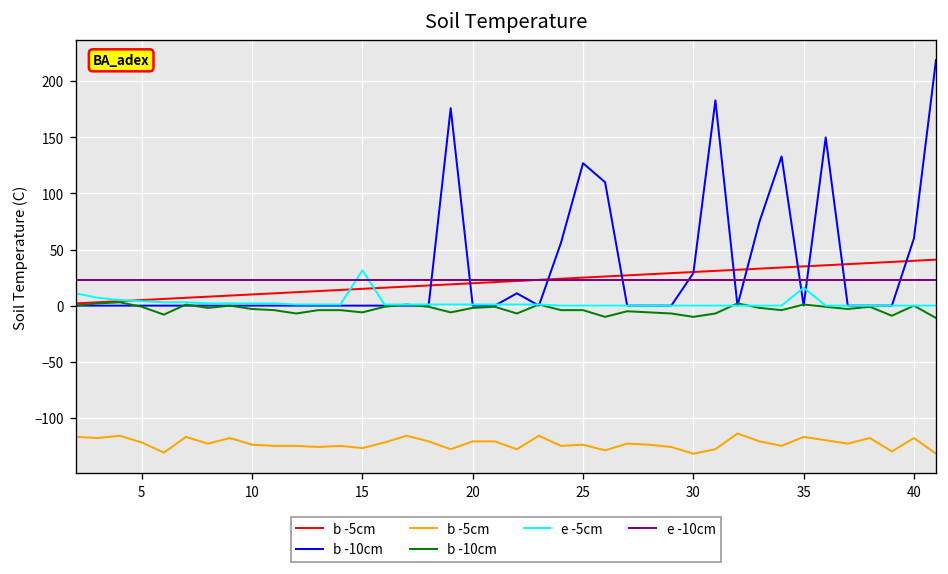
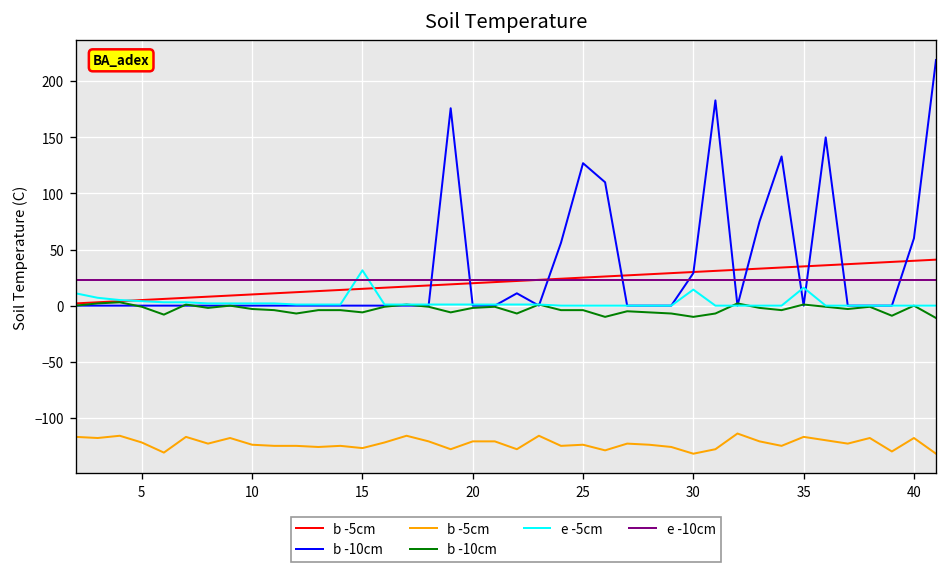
e -5cm, 30: 0 -> 10
